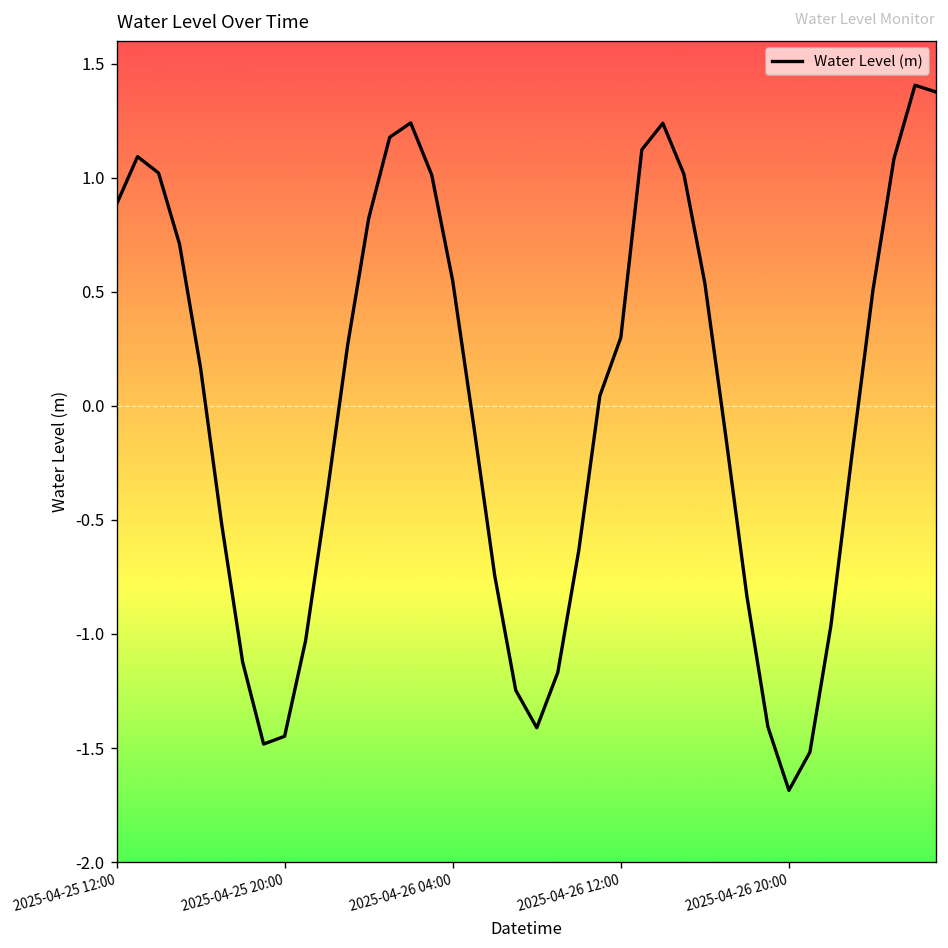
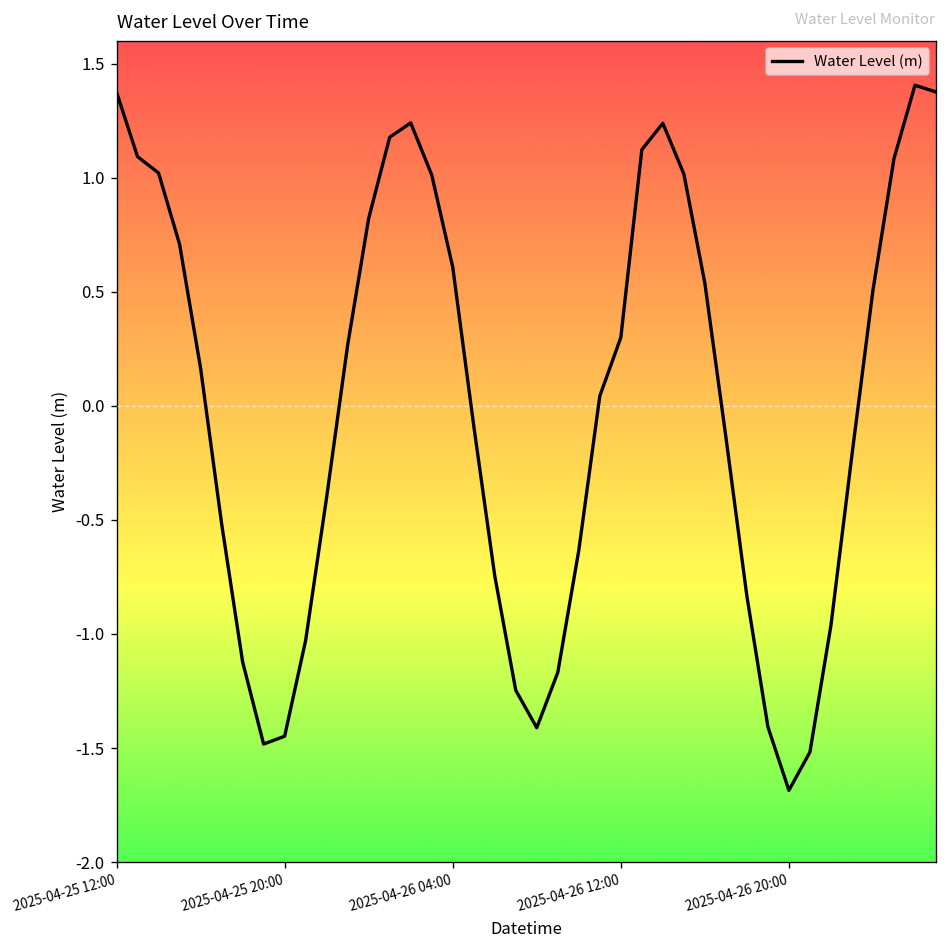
2025-04-25 12:00: 0.88 -> 1.38
2025-04-26 04:00: 0.55 -> 0.61
